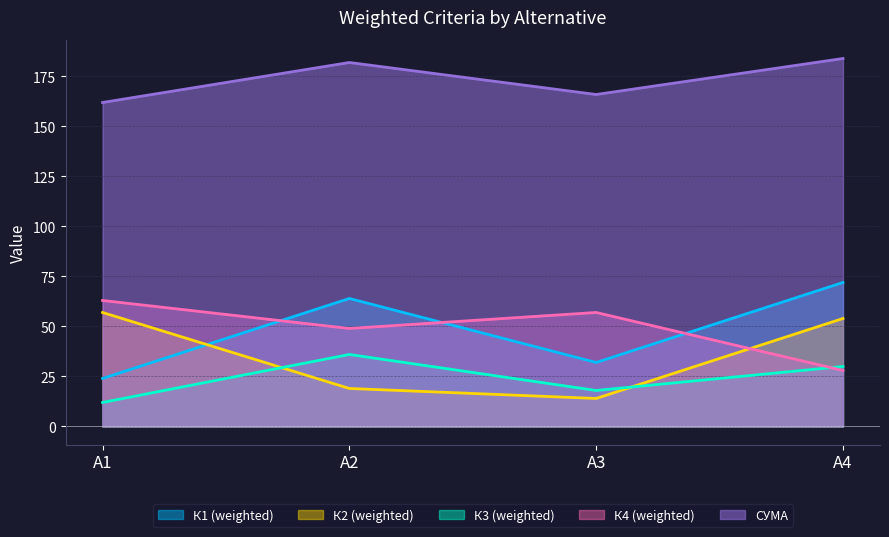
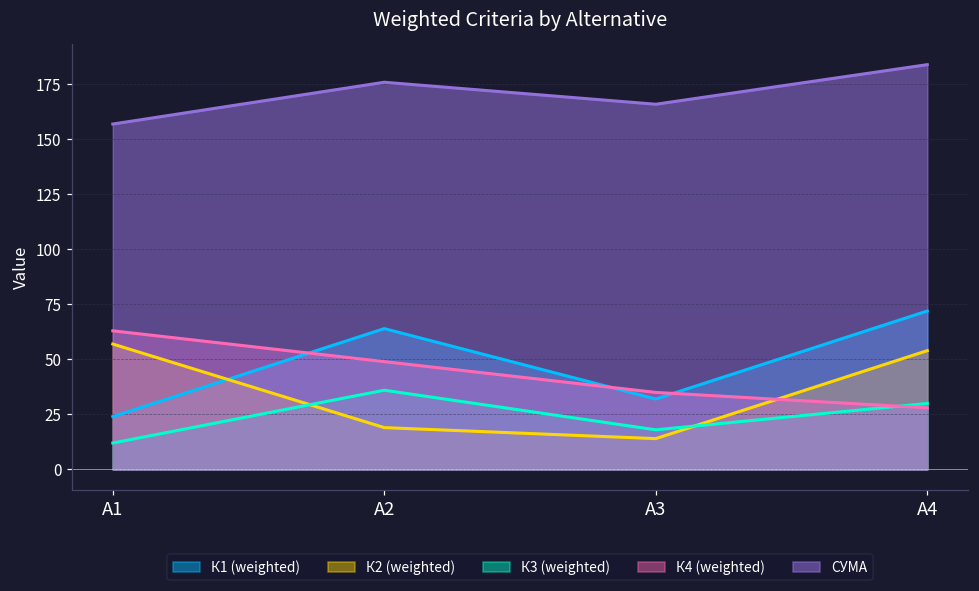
СУМА, А1: 162 -> 157
СУМА, А2: 182 -> 176
К4 (weighted), А3: 57 -> 35
